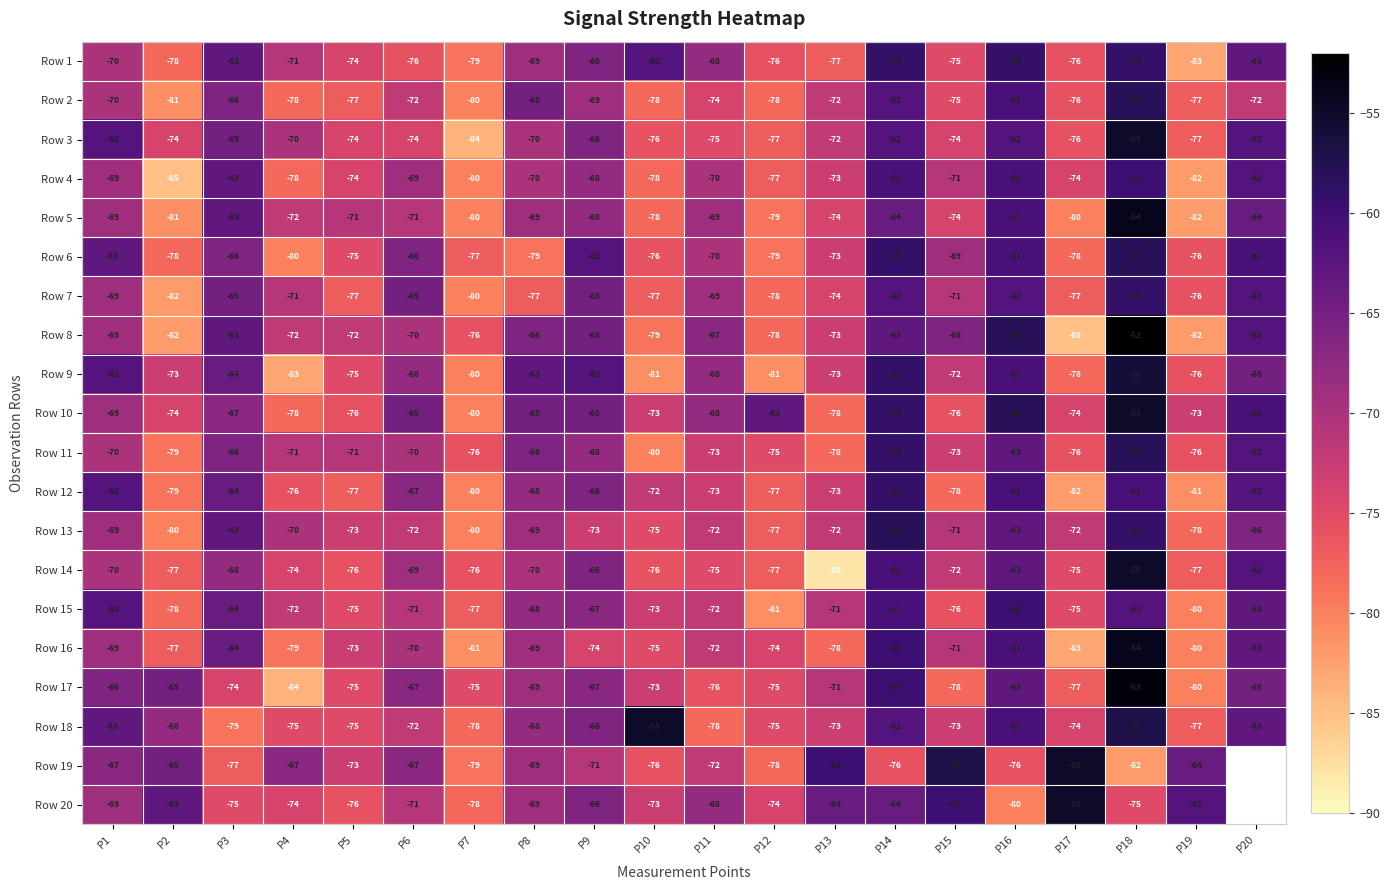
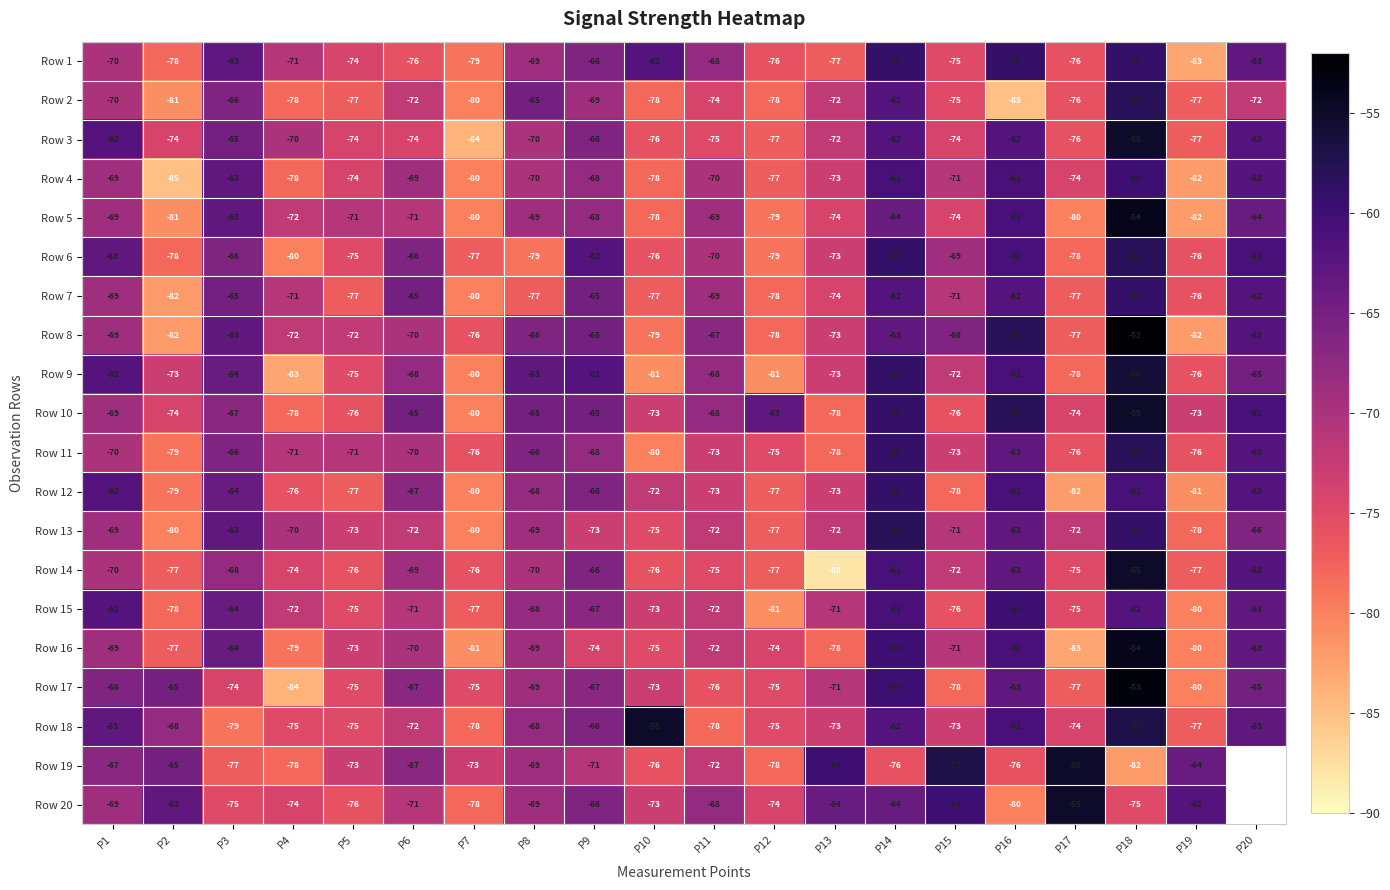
Row 2, P16: -61 -> -85
Row 8, P17: -85 -> -77
Row 19, P4: -67 -> -78
Row 19, P7: -79 -> -73
